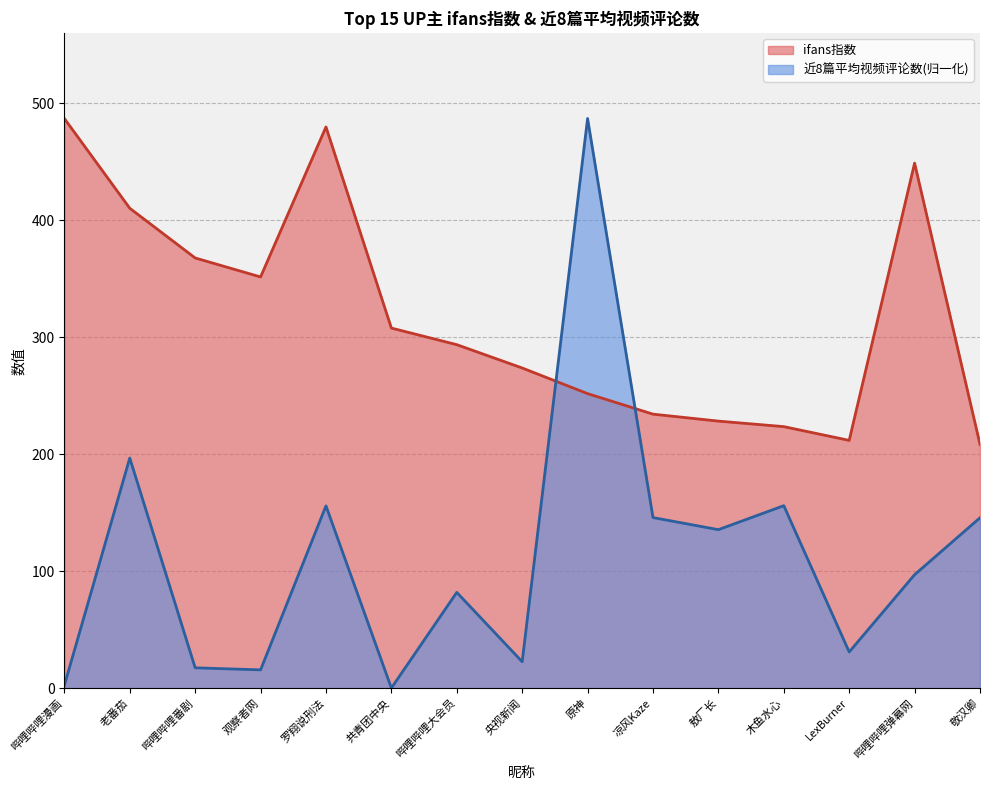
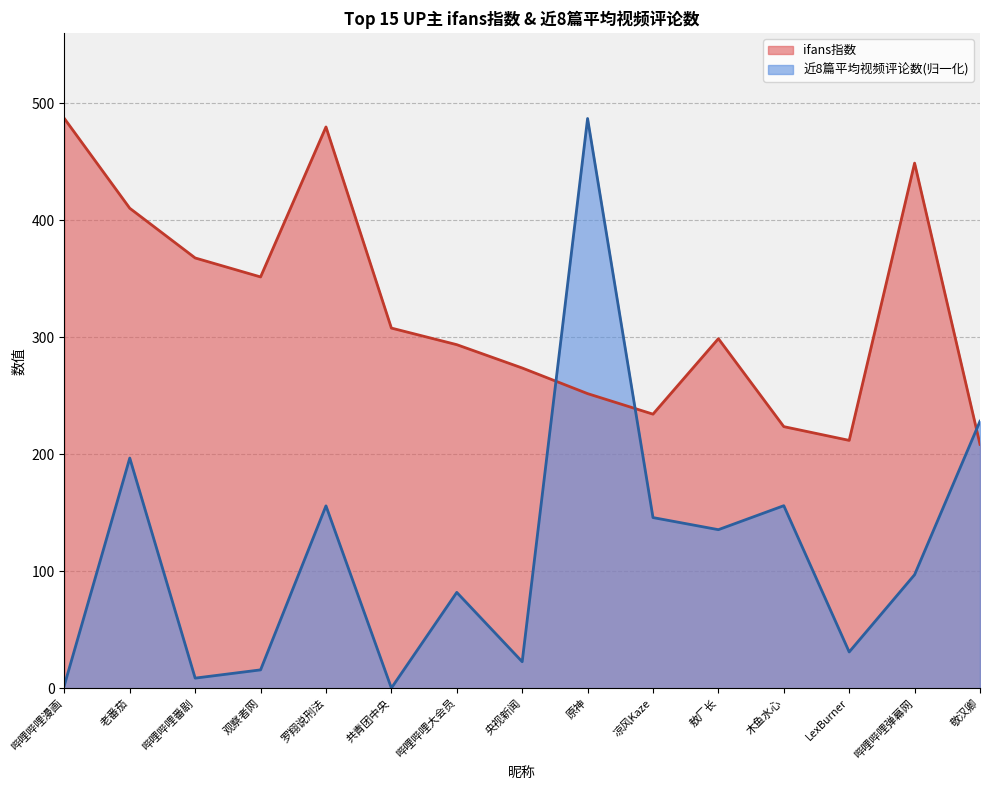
近8篇平均视频评论数(归一化), 哔哩哔哩番剧: 17 -> 9
ifans指数, 敖厂长: 228 -> 299
近8篇平均视频评论数(归一化), 敬汉卿: 146 -> 228
